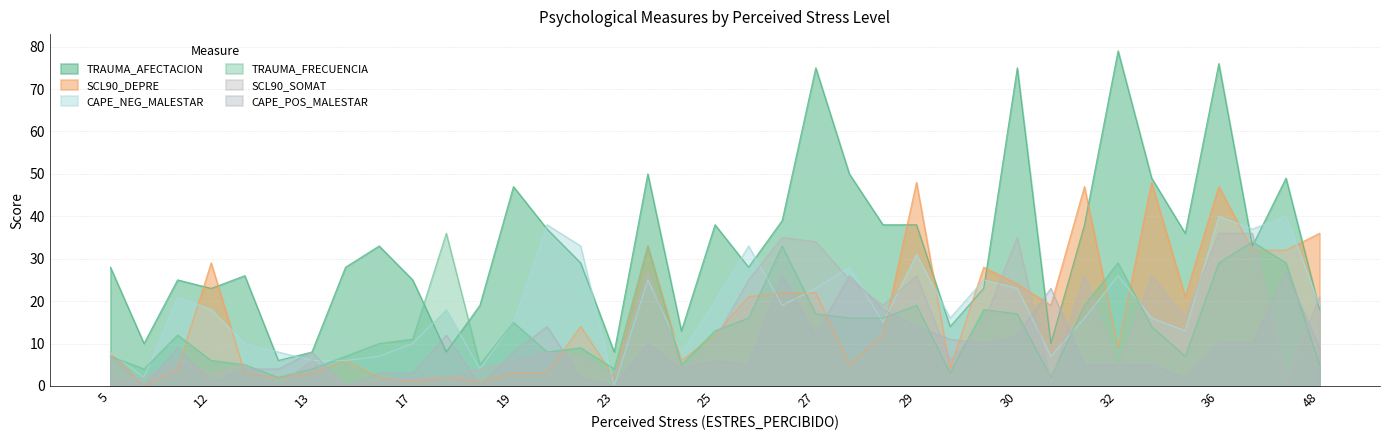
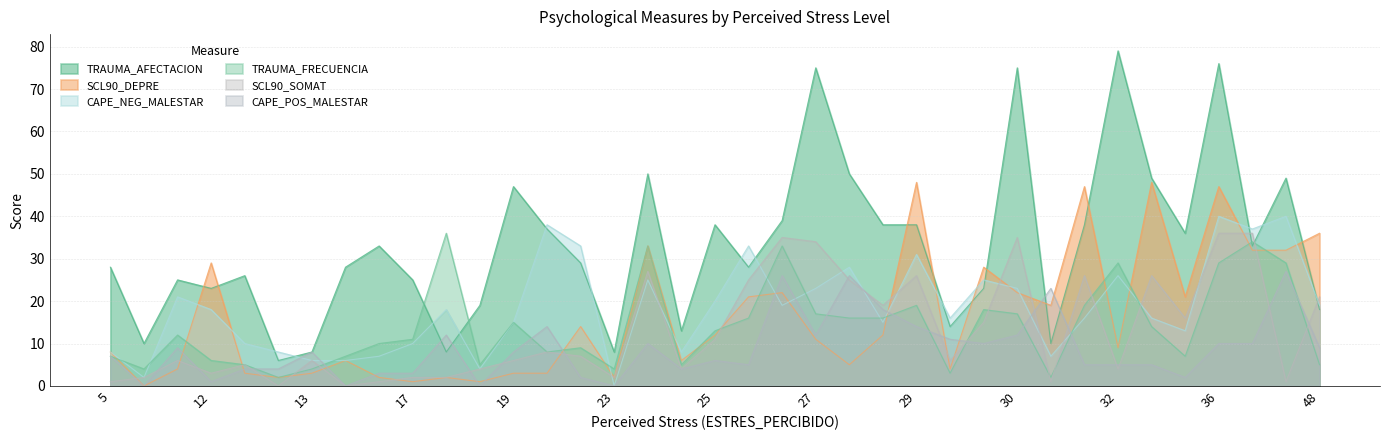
SCL90_DEPRE, 27: 22 -> 11
SCL90_DEPRE, 30: 24 -> 22
